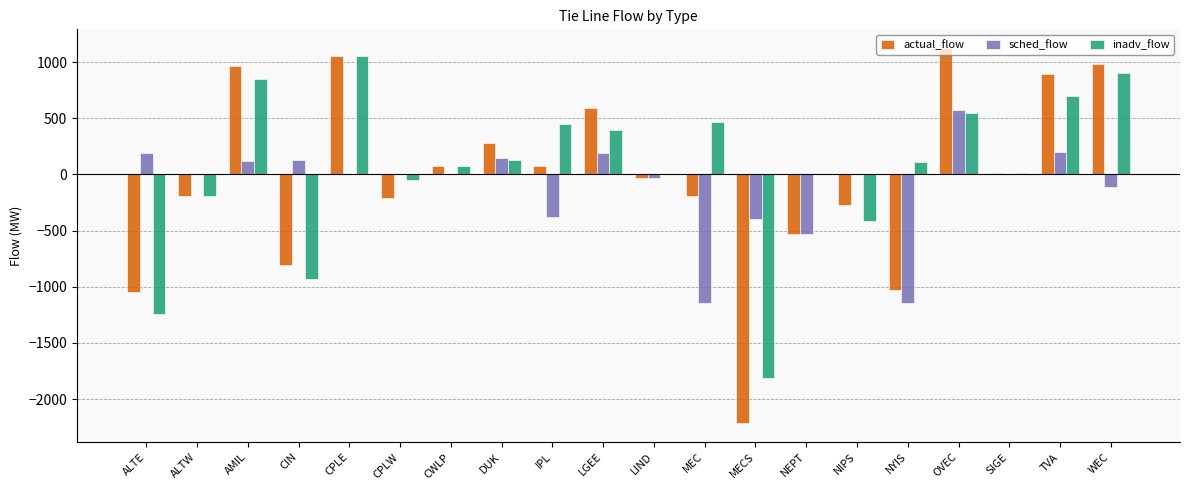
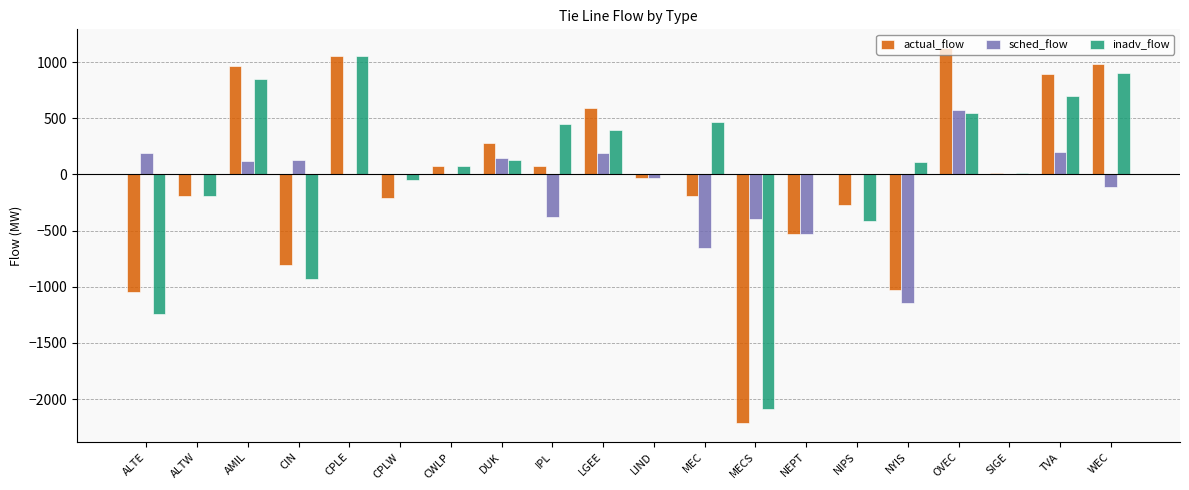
sched_flow, MEC: -1140 -> -650
inadv_flow, MECS: -1820 -> -2090
